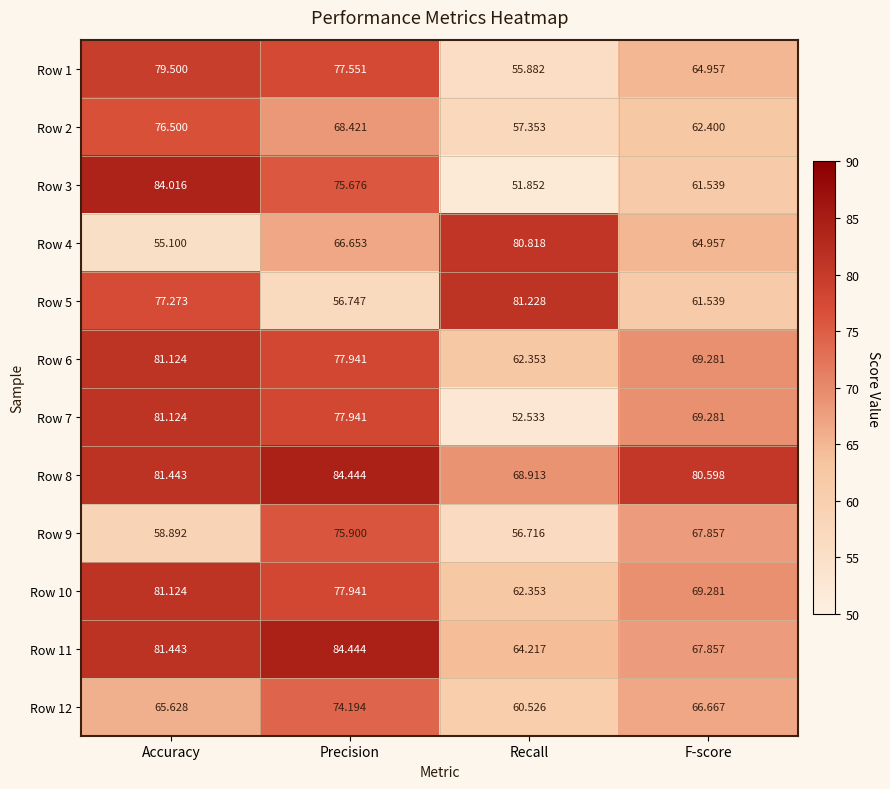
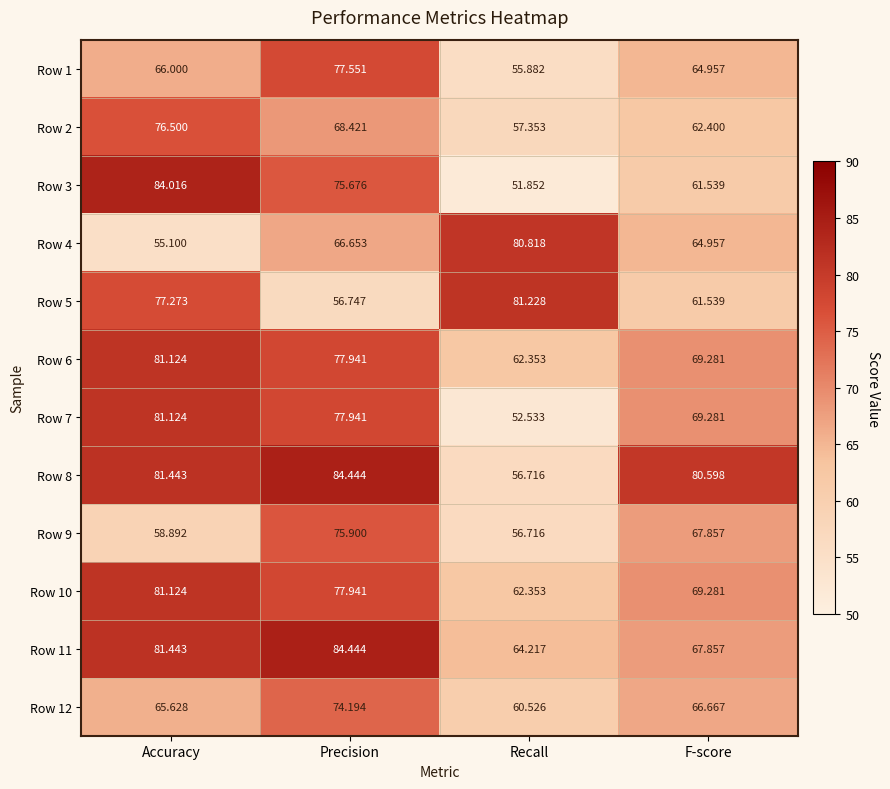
Row 1, Accuracy: 79.500 -> 66.000
Row 8, Recall: 68.913 -> 56.716
